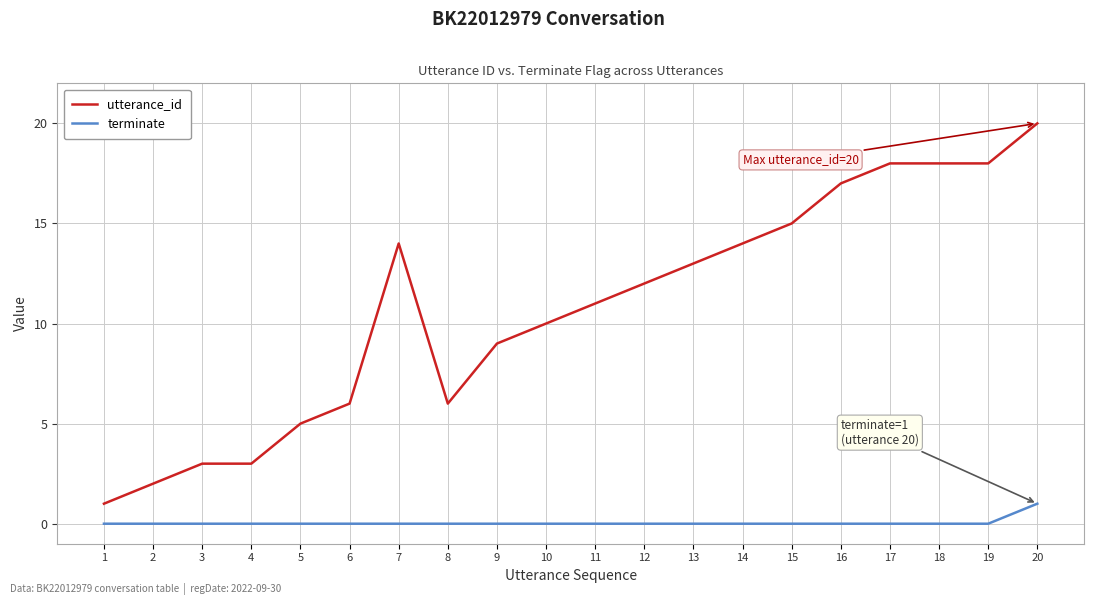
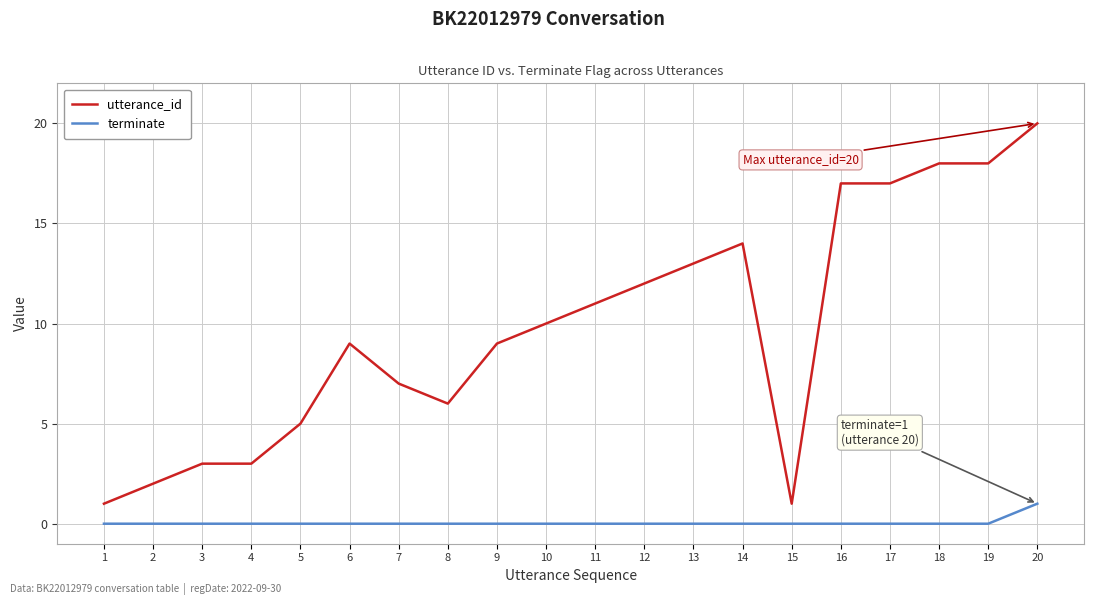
utterance_id, 6: 6 -> 9
utterance_id, 7: 14 -> 7
utterance_id, 15: 15 -> 1
utterance_id, 17: 18 -> 17
